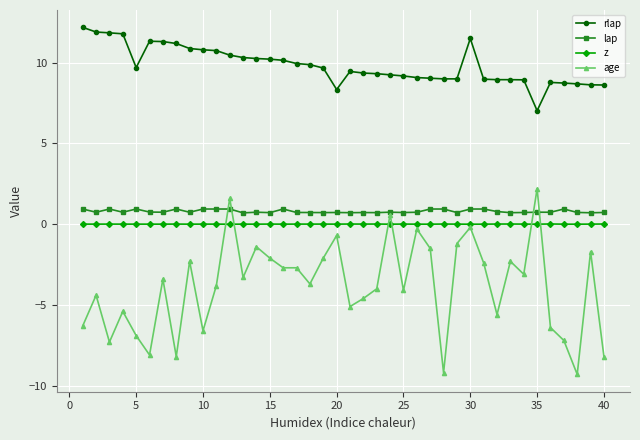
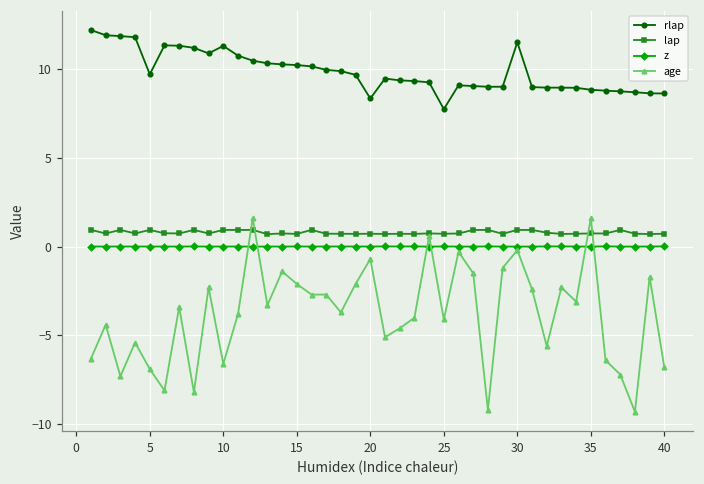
rlap, 10: 10.8 -> 11.3
rlap, 25: 9.2 -> 7.7
rlap, 35: 7.0 -> 8.8
age, 35: 2.2 -> 1.6
age, 40: -8.2 -> -6.8
